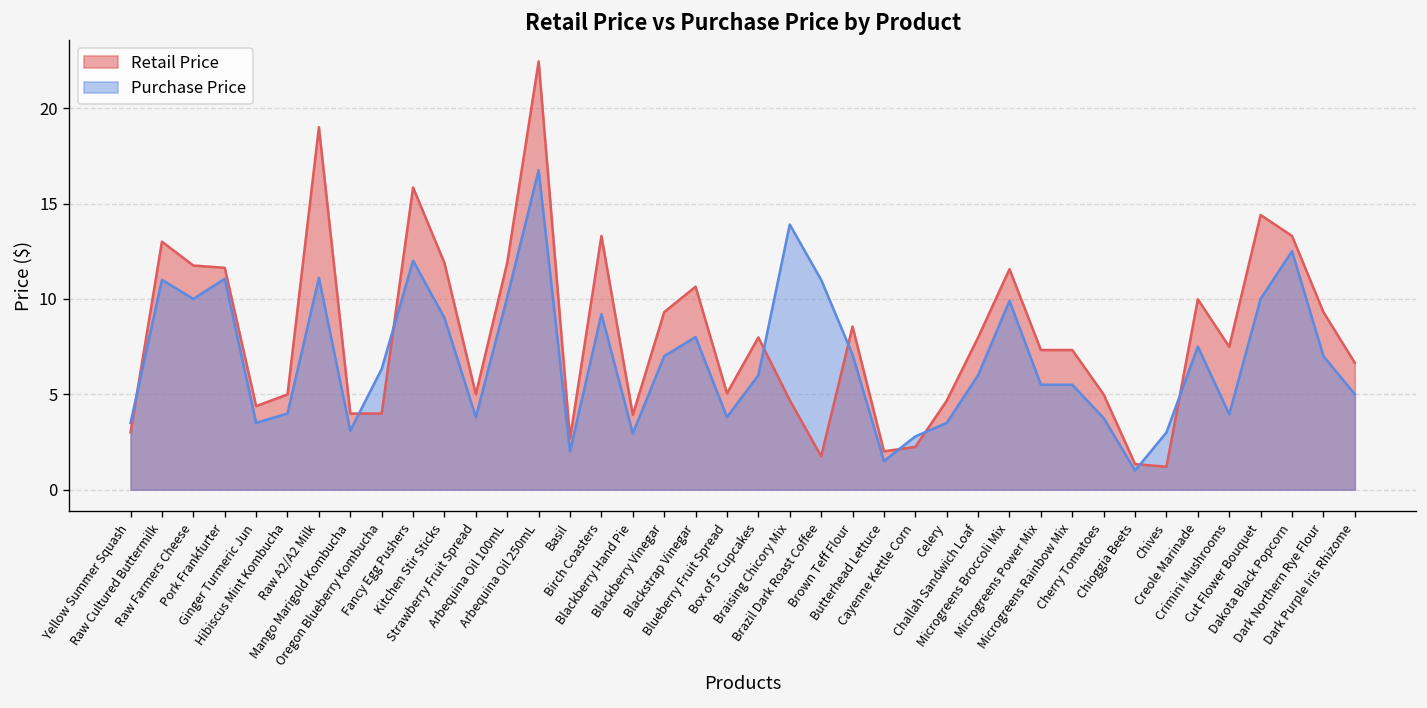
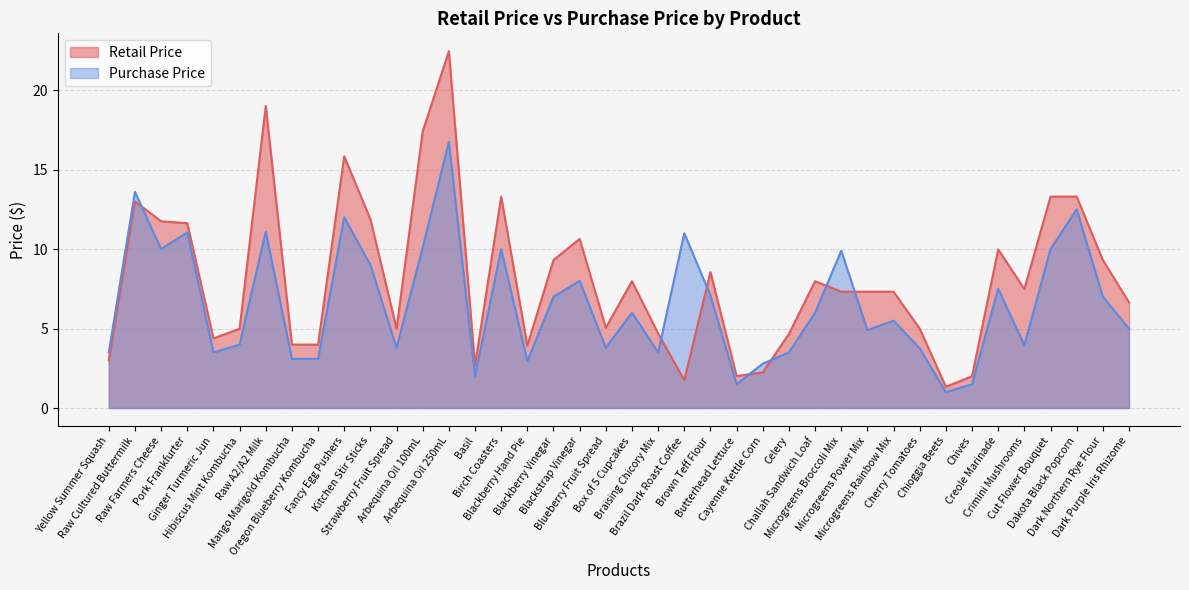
Purchase Price, Raw Cultured Buttermilk: 11.0 -> 13.6
Purchase Price, Oregon Blueberry Kombucha: 6.3 -> 3.1
Retail Price, Arbequina Oil 100mL: 11.9 -> 17.4
Purchase Price, Birch Coasters: 9.2 -> 10.0
Purchase Price, Braising Chicory Mix: 13.9 -> 3.5
Retail Price, Microgreens Broccoli Mix: 11.6 -> 7.3
Purchase Price, Microgreens Power Mix: 5.5 -> 4.9
Retail Price, Chives: 1.2 -> 2.0
Purchase Price, Chives: 3.0 -> 1.5
Retail Price, Cut Flower Bouquet: 14.4 -> 13.3
